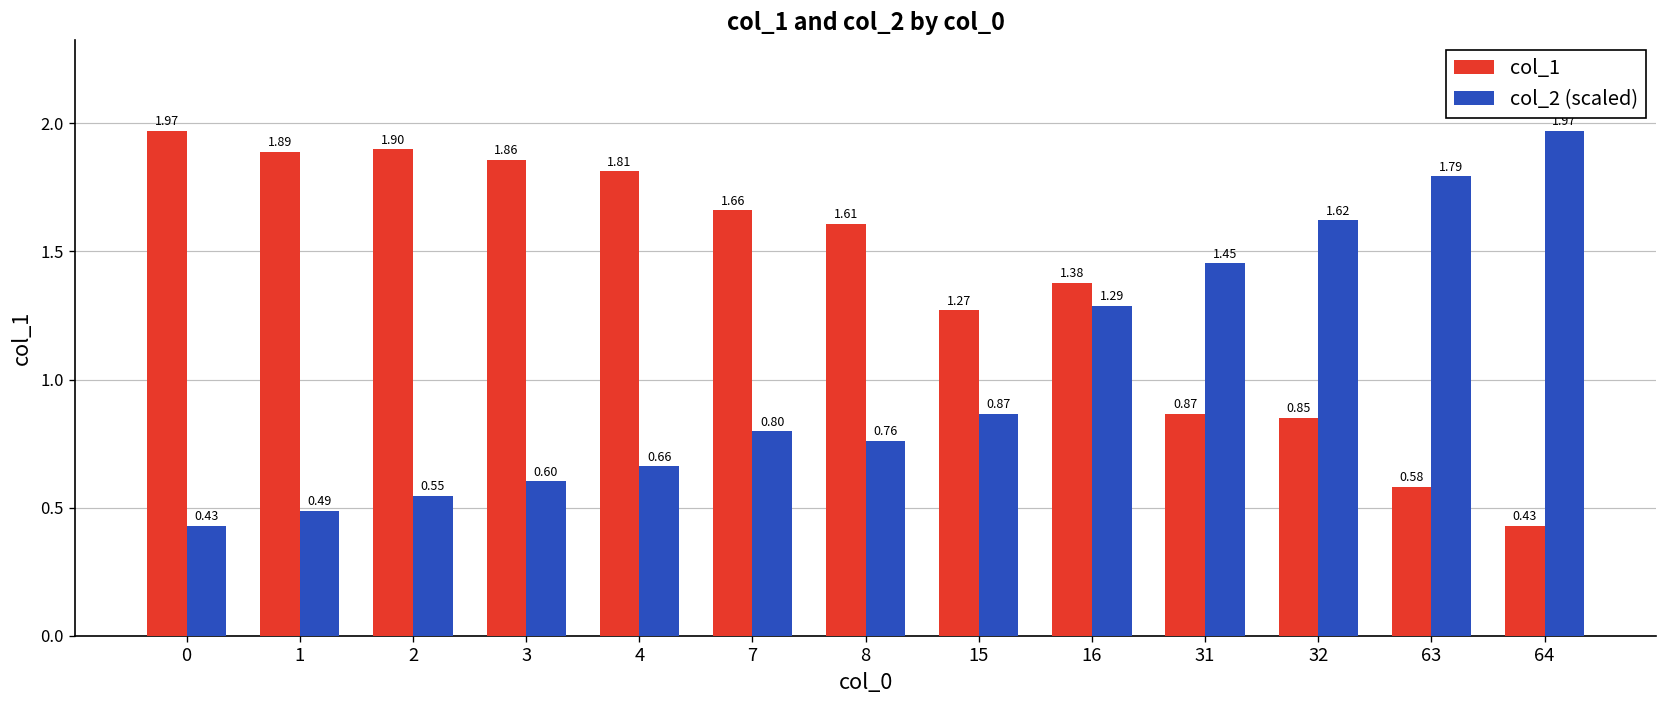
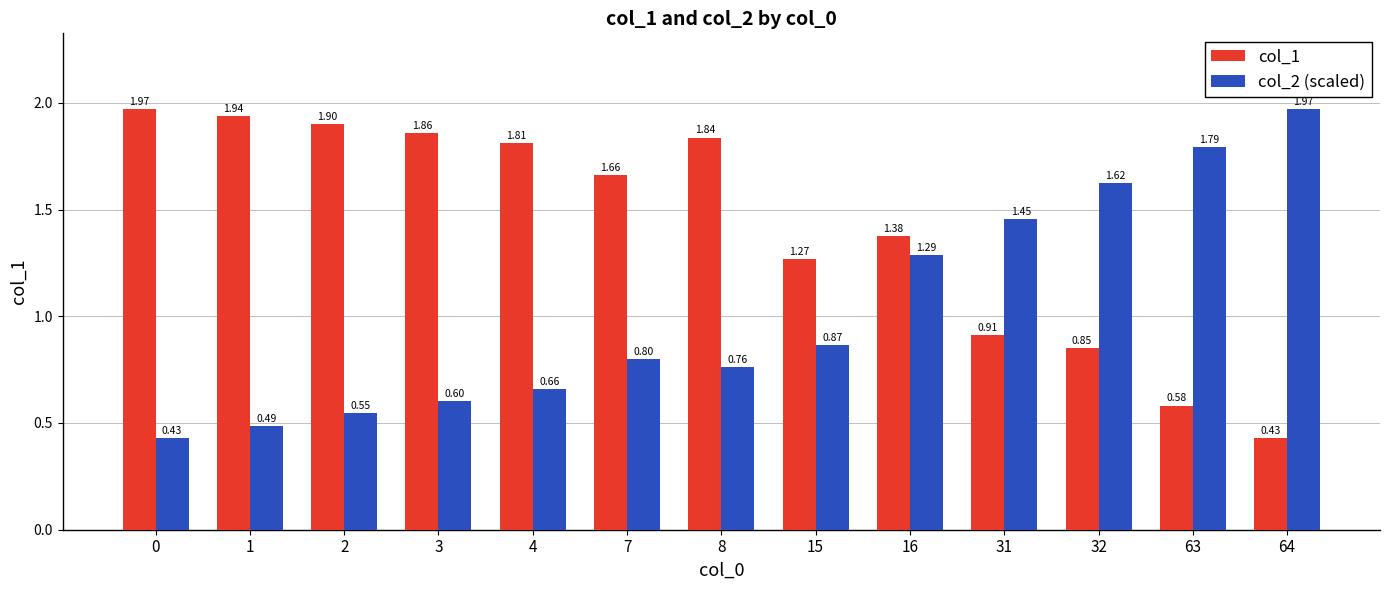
col_1, 1: 1.89 -> 1.94
col_1, 8: 1.61 -> 1.84
col_1, 31: 0.87 -> 0.91
